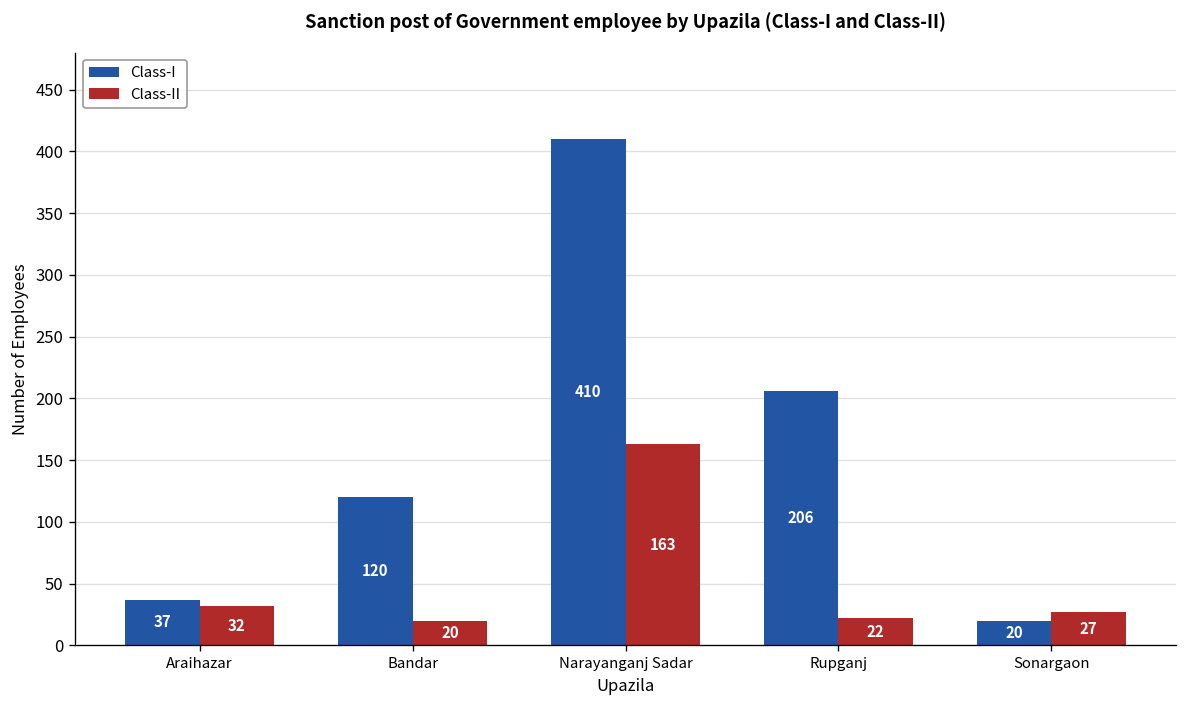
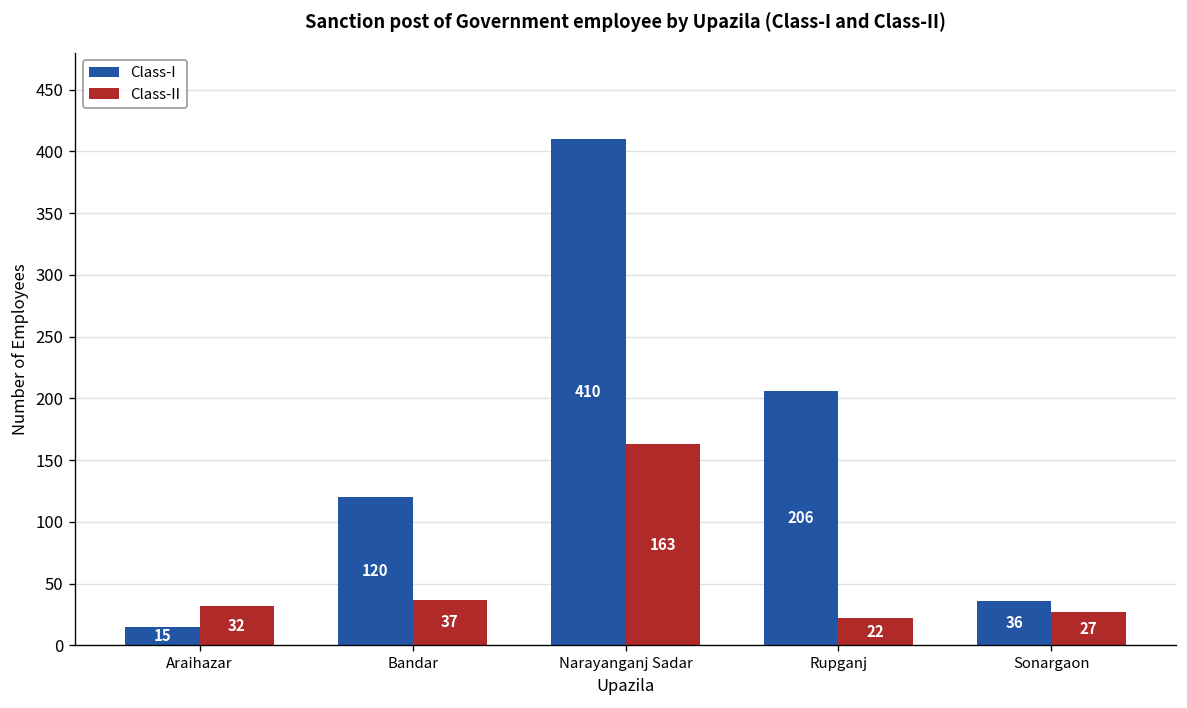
Class-I, Araihazar: 37 -> 15
Class-II, Bandar: 20 -> 37
Class-I, Sonargaon: 20 -> 36
